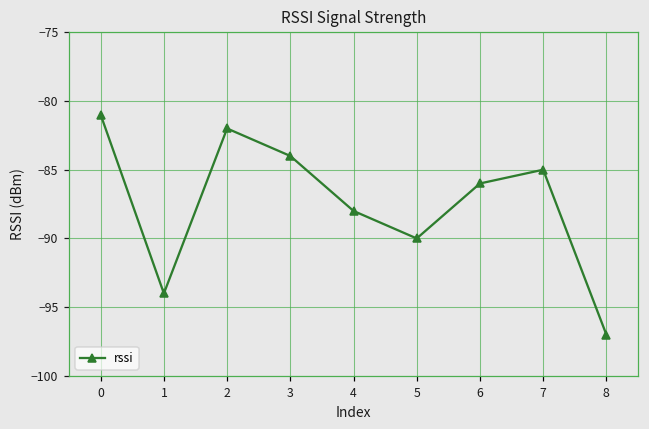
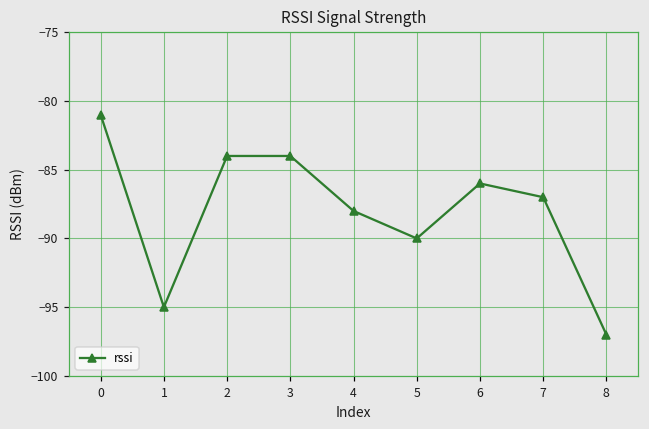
1: -94 -> -95
2: -82 -> -84
7: -85 -> -87
